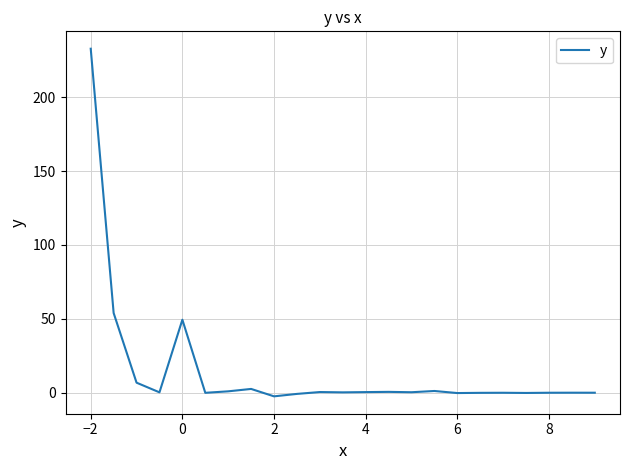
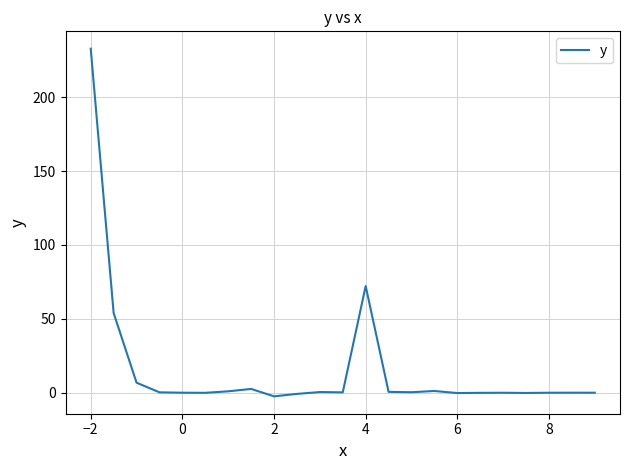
0: 49 -> 0
4: 0 -> 72
